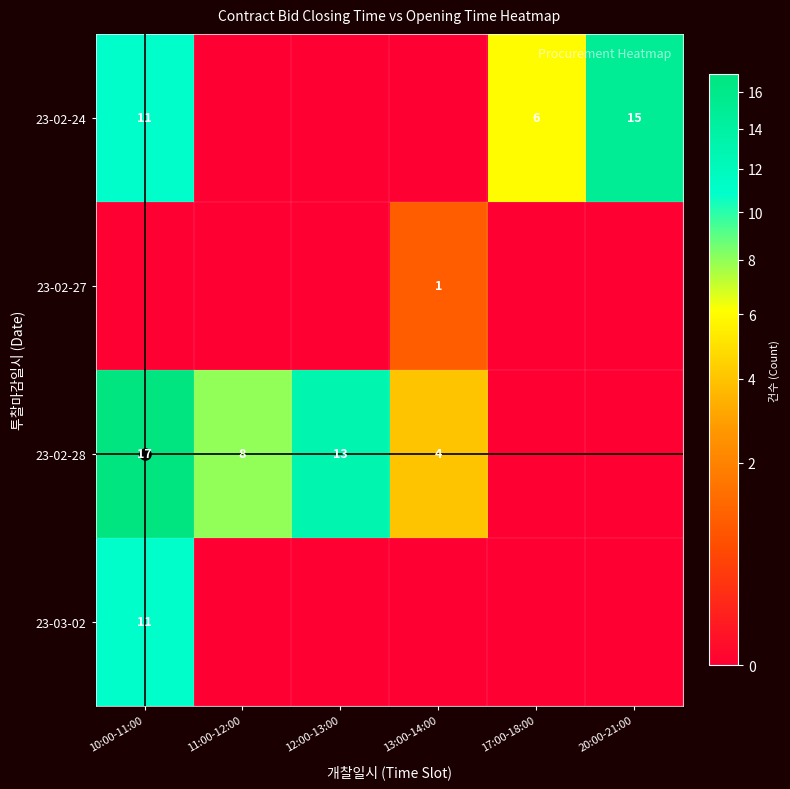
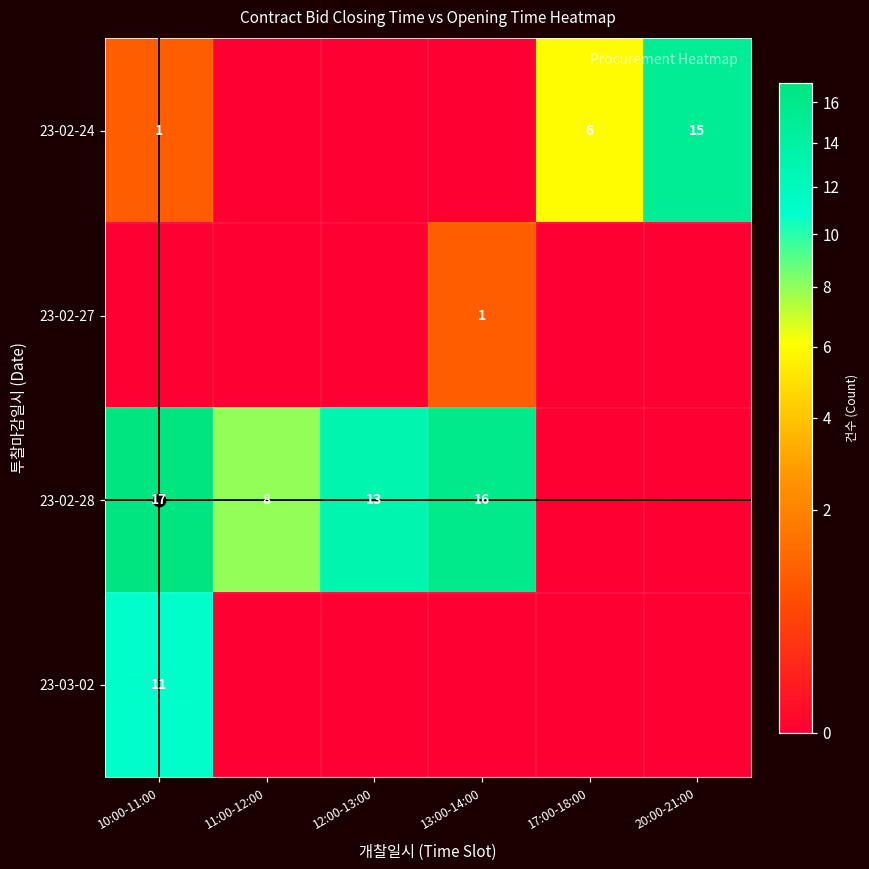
23-02-24, 10:00-11:00: 11 -> 1
23-02-28, 13:00-14:00: 4 -> 16
